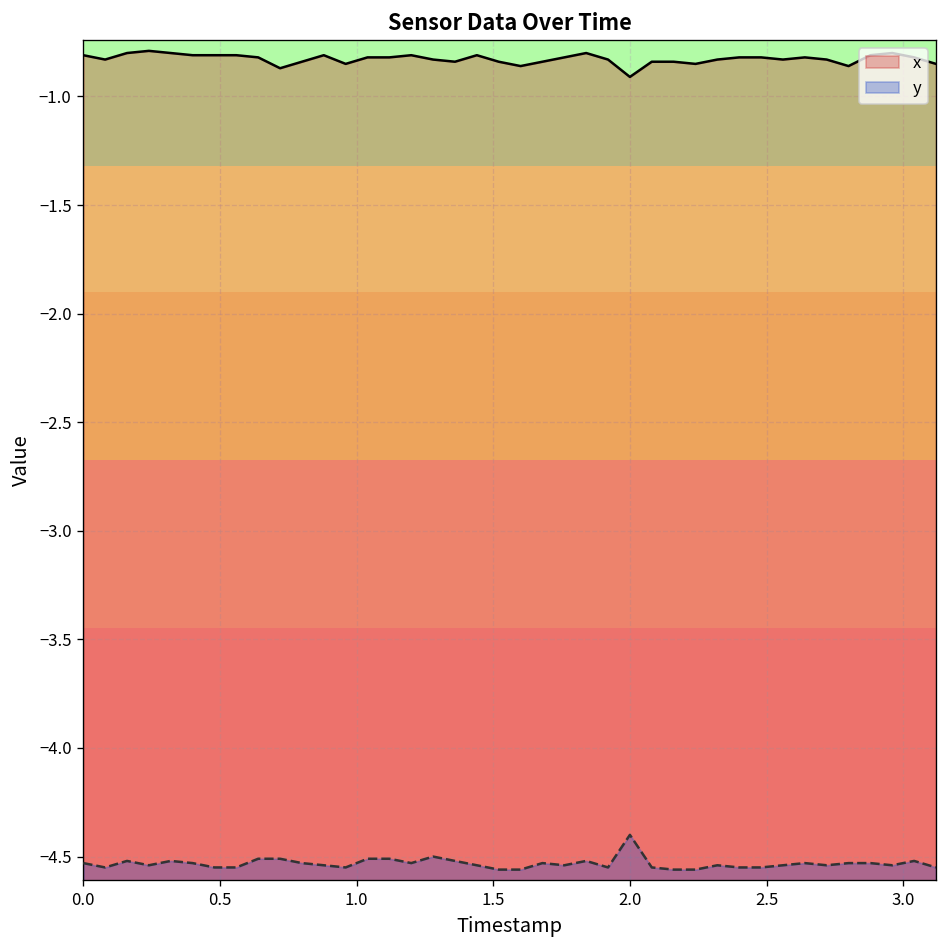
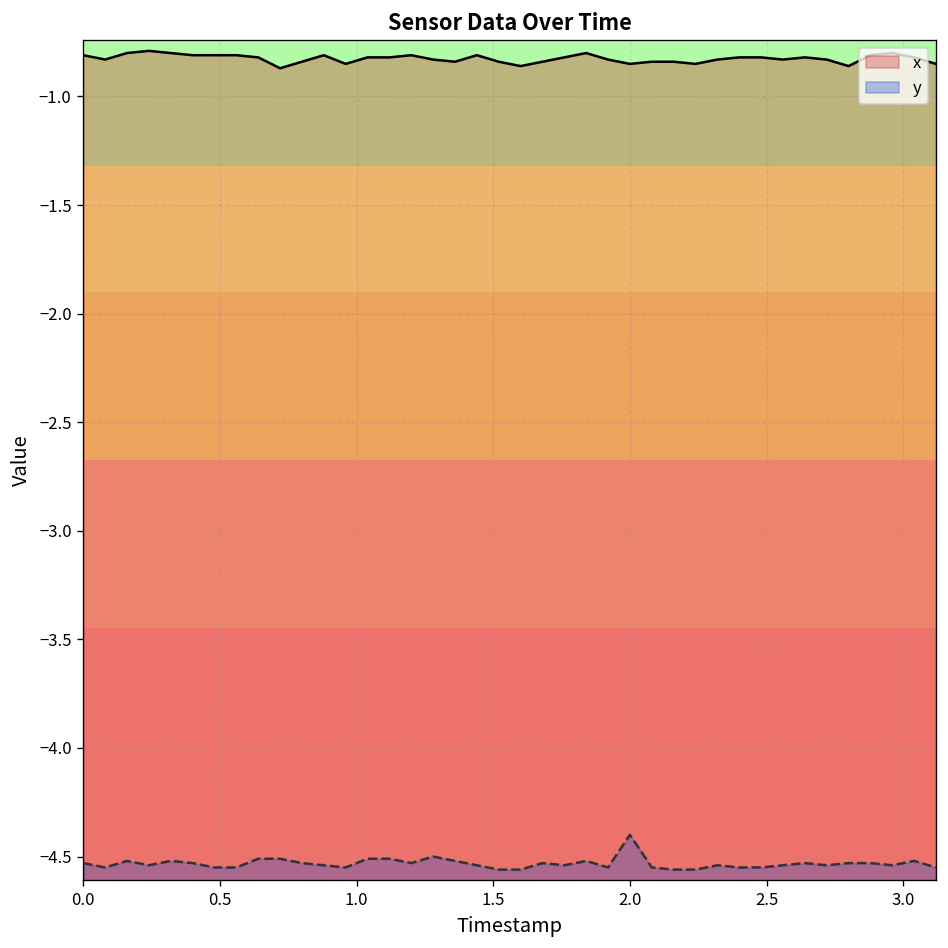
x, 2.0: -0.91 -> -0.85
